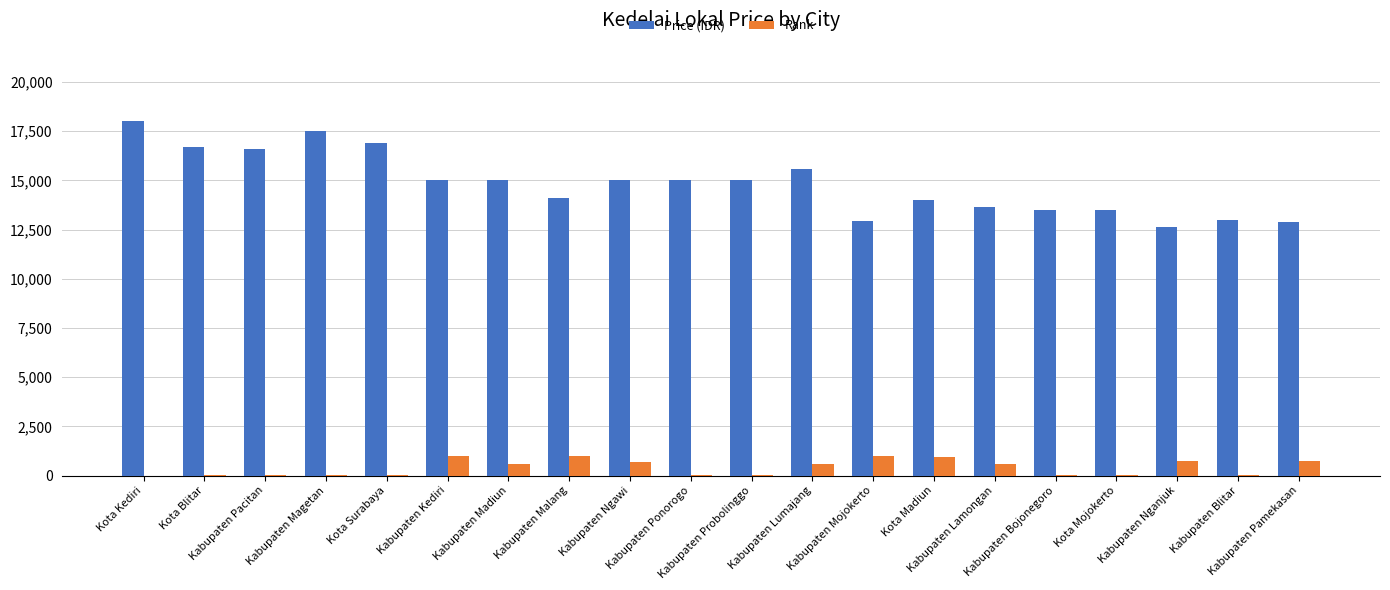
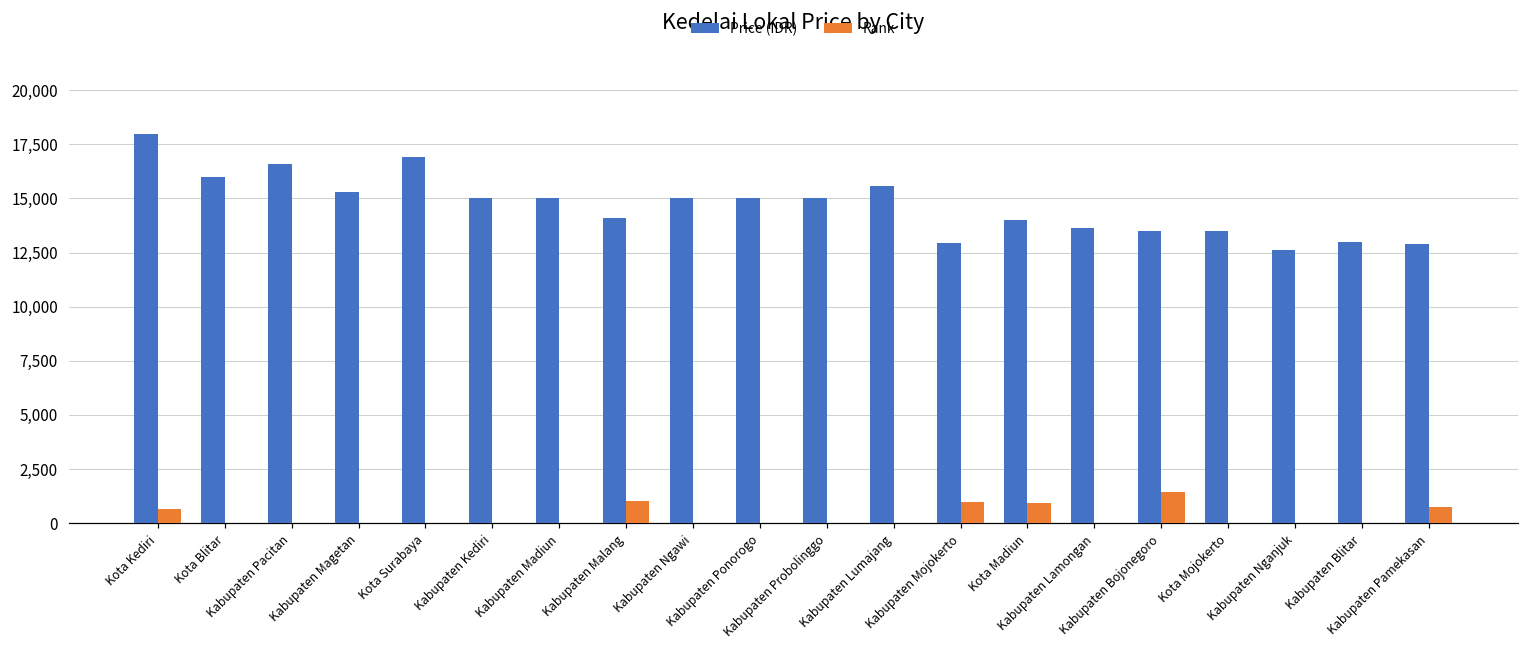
Rank, Kota Kediri: 0 -> 700
Price (IDR), Kota Blitar: 16,700 -> 16,000
Price (IDR), Kabupaten Magetan: 17,500 -> 15,300
Rank, Kabupaten Kediri: 1,000 -> 0
Rank, Kabupaten Madiun: 600 -> 0
Rank, Kabupaten Ngawi: 700 -> 0
Rank, Kabupaten Lumajang: 600 -> 0
Rank, Kabupaten Lamongan: 600 -> 0
Rank, Kabupaten Bojonegoro: 0 -> 1,400
Rank, Kabupaten Nganjuk: 700 -> 0
